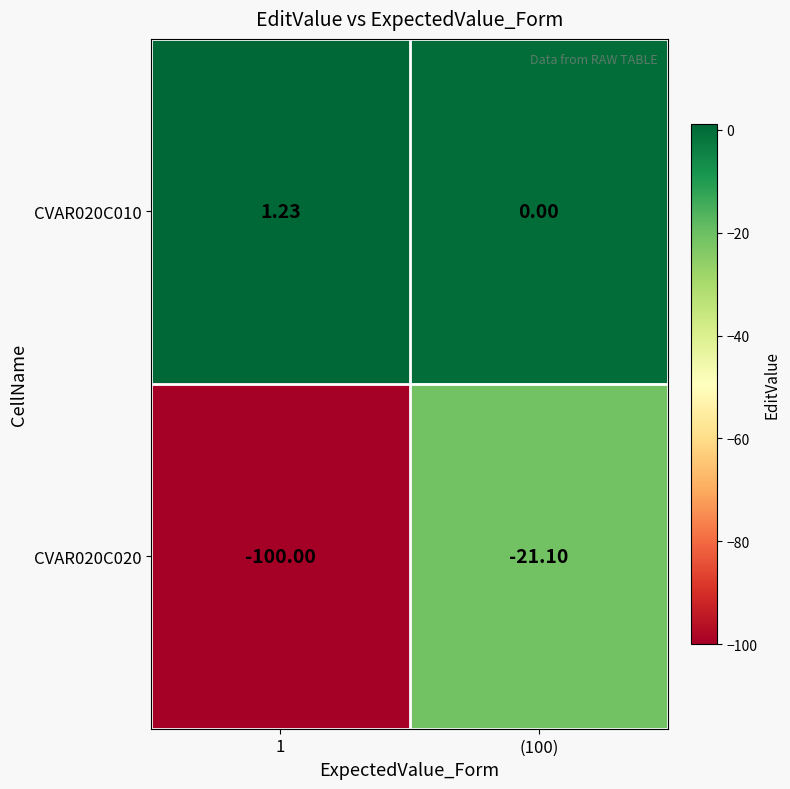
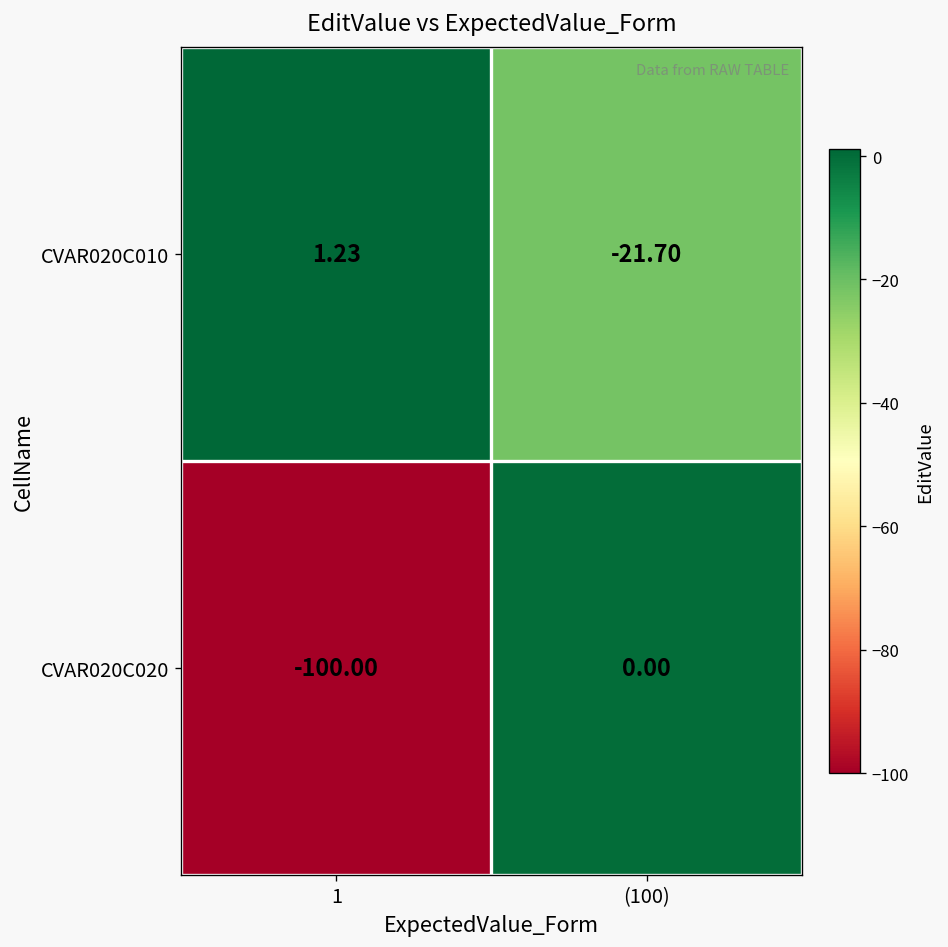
CVAR020C010, (100): 0.00 -> -21.70
CVAR020C020, (100): -21.10 -> 0.00
